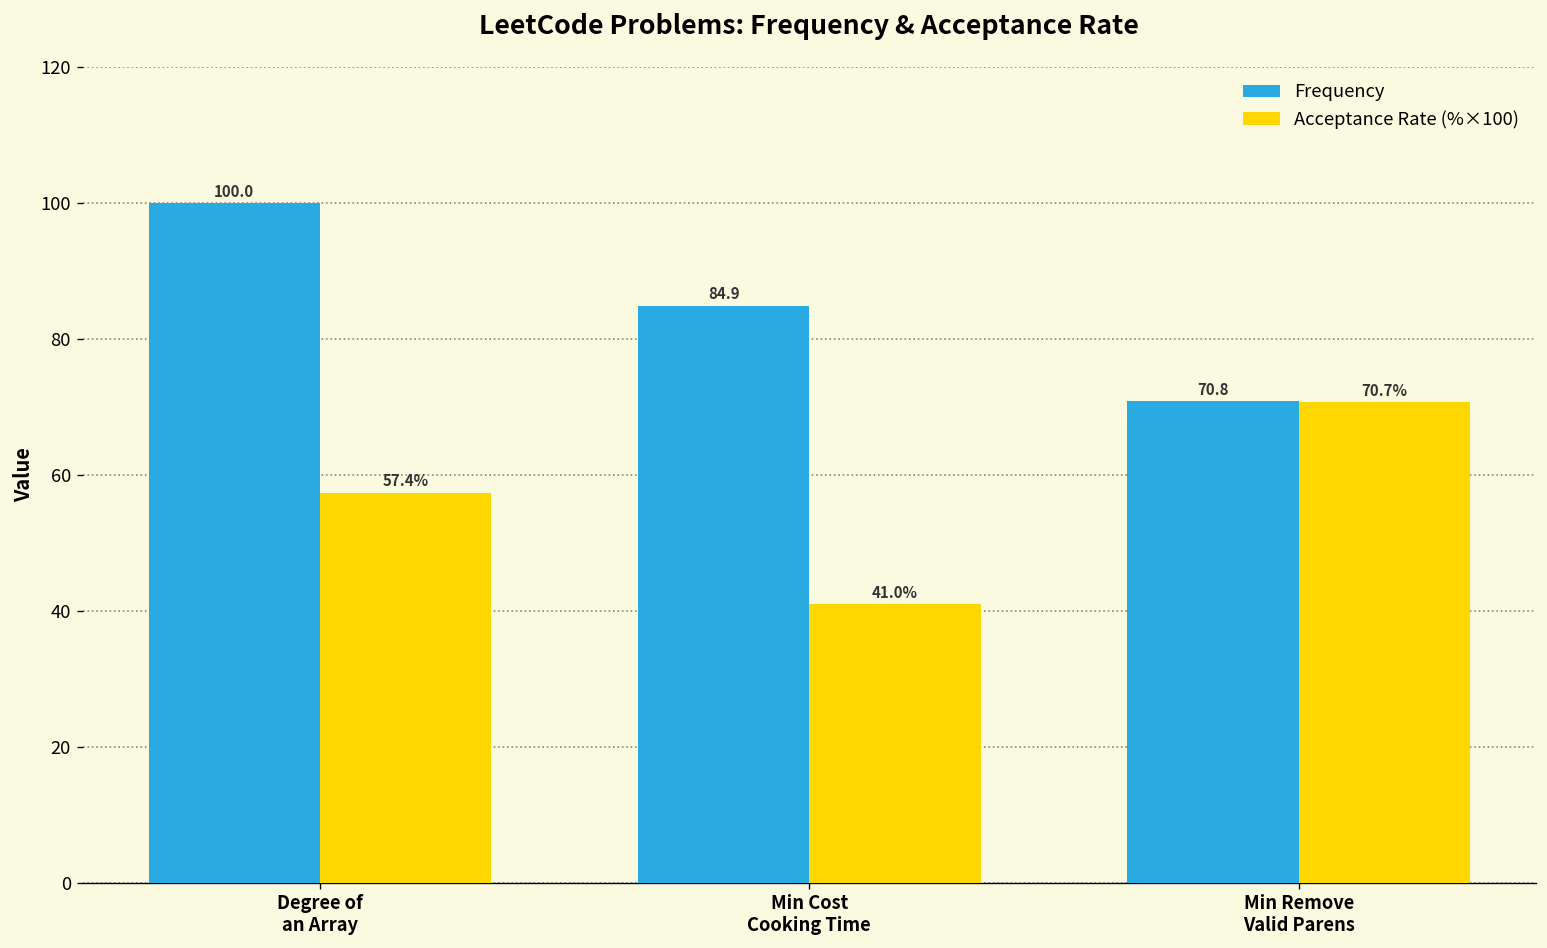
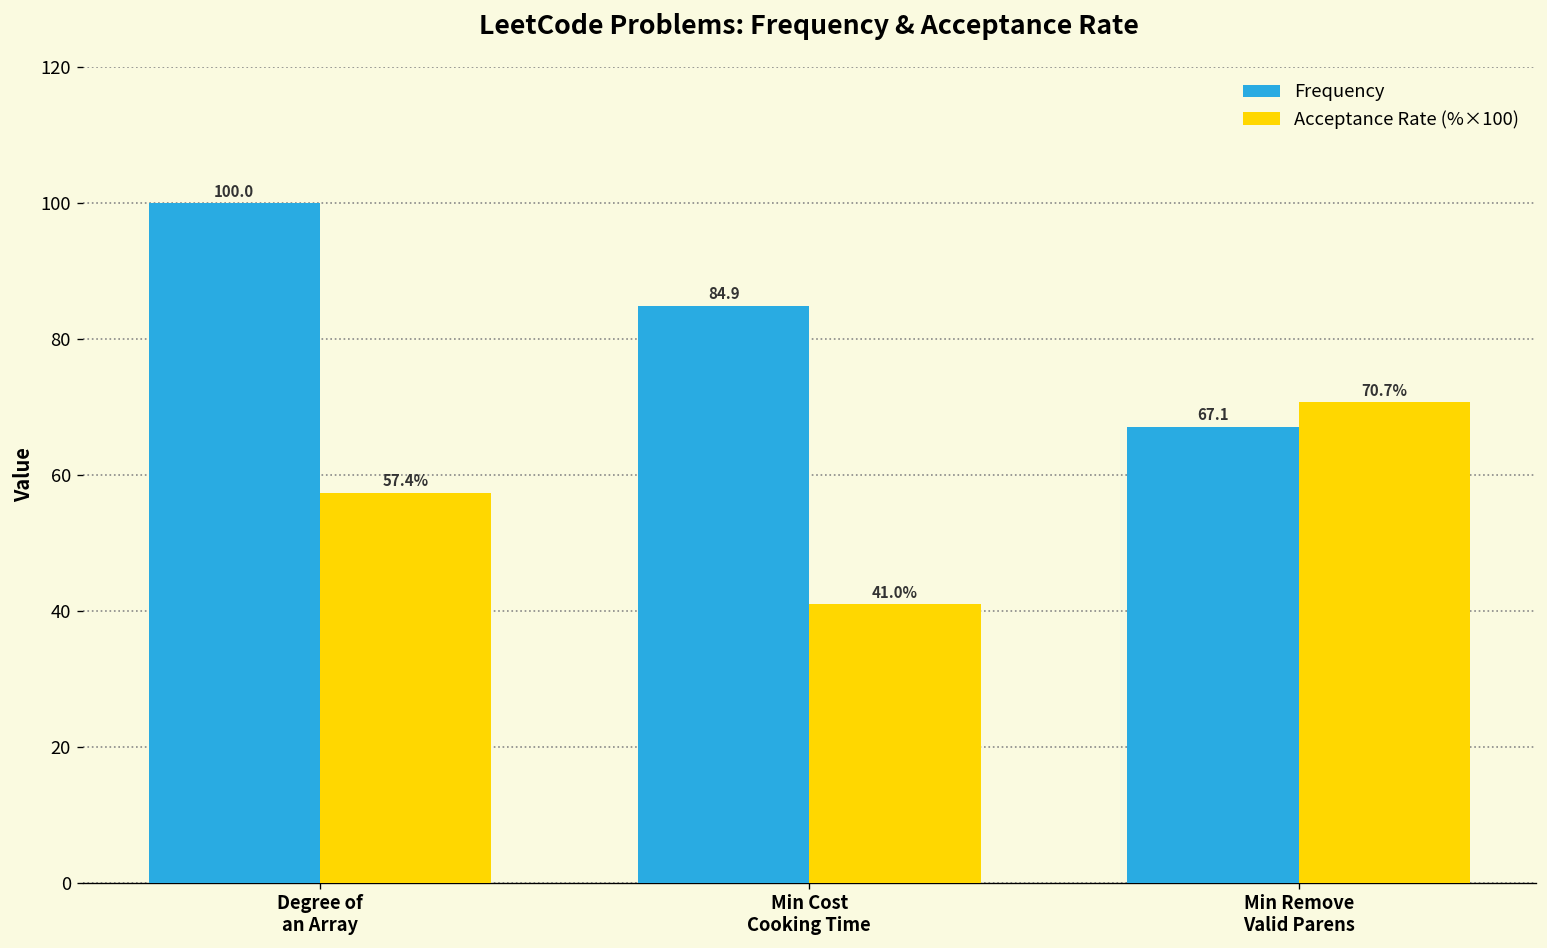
Frequency, Min Remove Valid Parens: 70.8 -> 67.1
